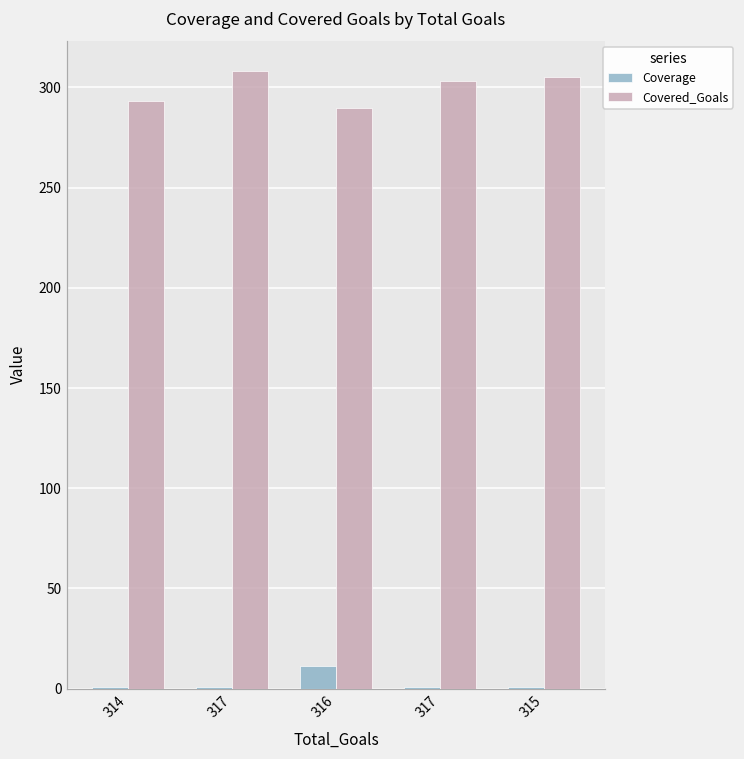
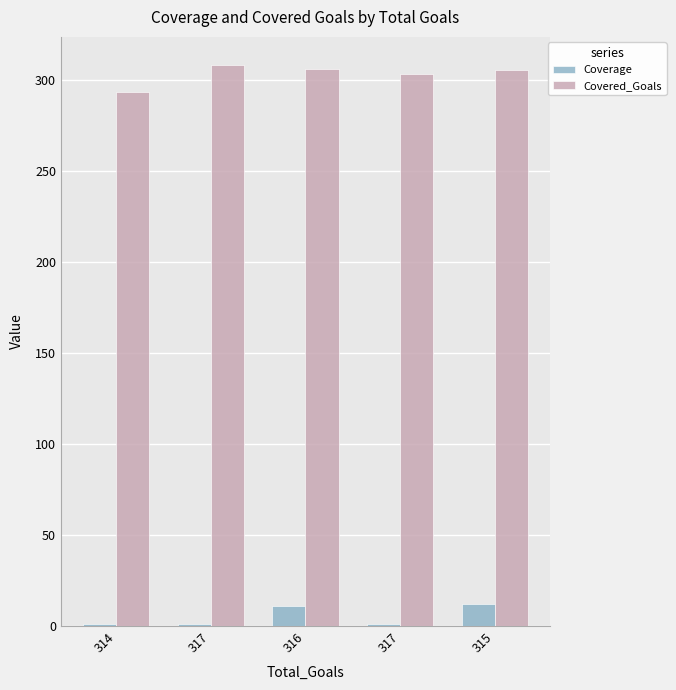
Covered_Goals, 316: 290 -> 306
Coverage, 315: 1 -> 12
